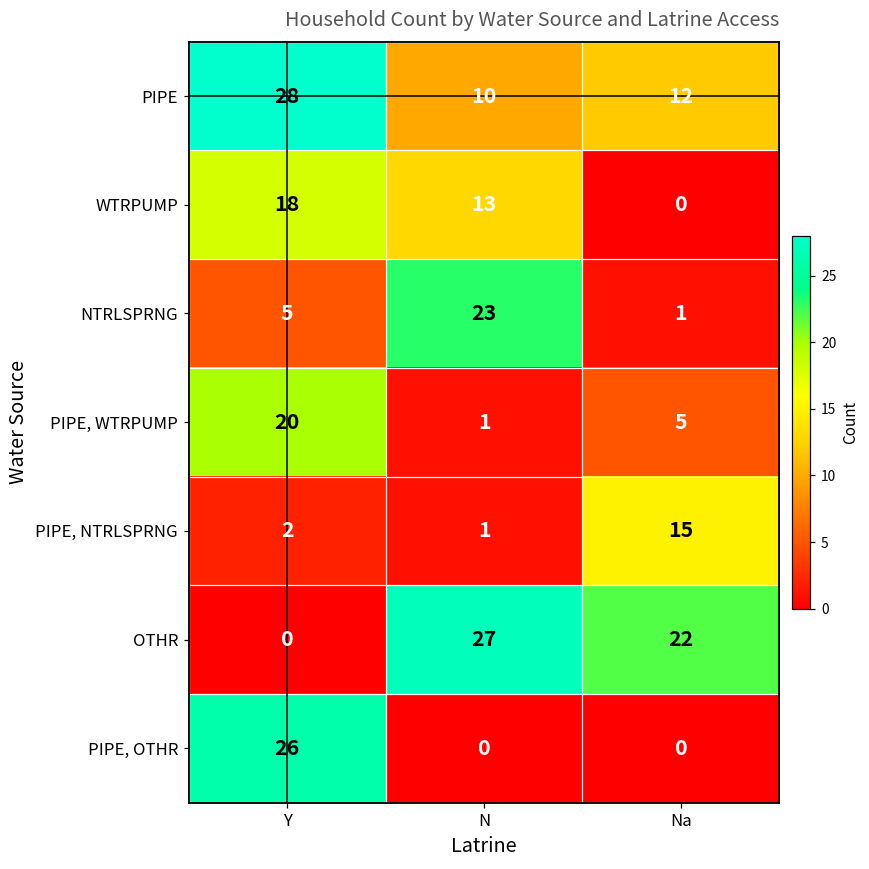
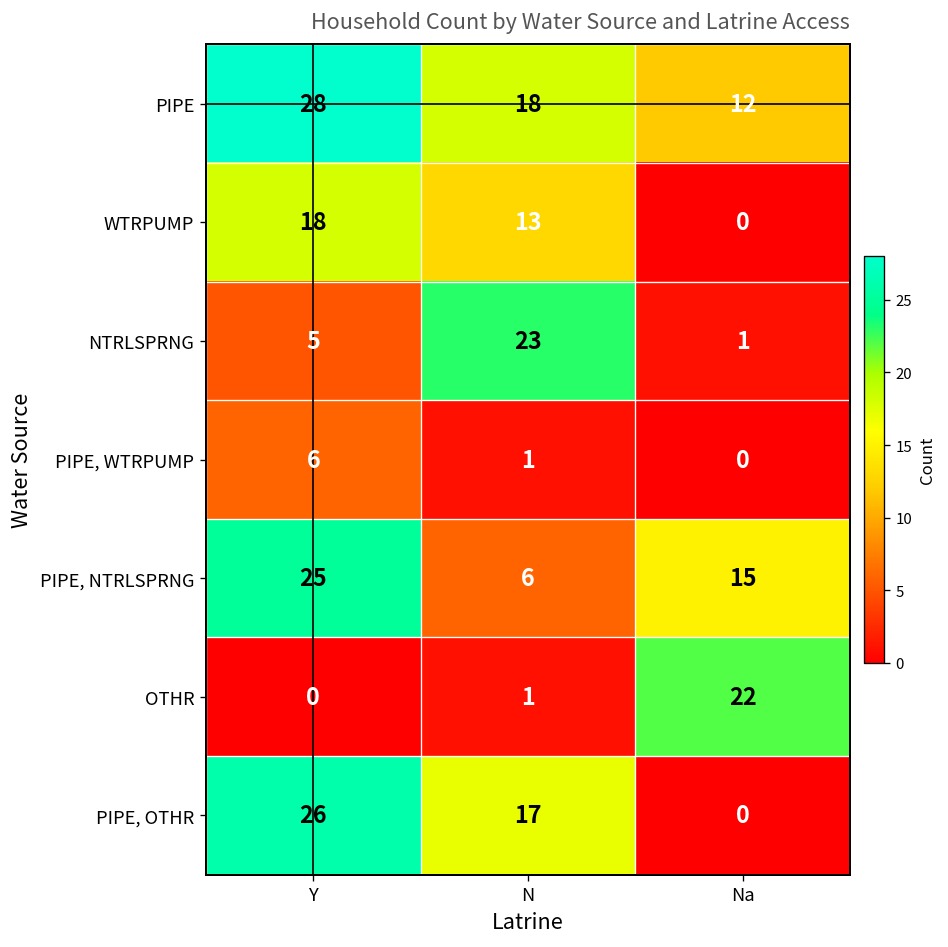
PIPE, N: 10 -> 18
PIPE, WTRPUMP, Y: 20 -> 6
PIPE, WTRPUMP, Na: 5 -> 0
PIPE, NTRLSPRNG, Y: 2 -> 25
PIPE, NTRLSPRNG, N: 1 -> 6
OTHR, N: 27 -> 1
PIPE, OTHR, N: 0 -> 17
